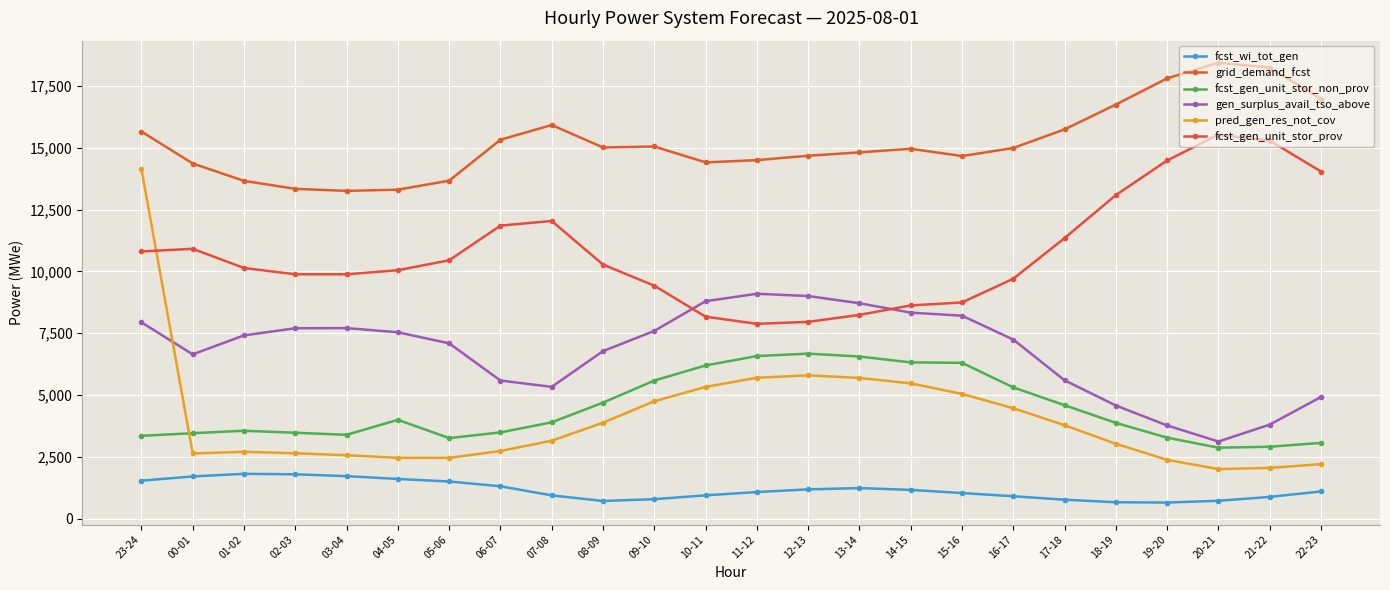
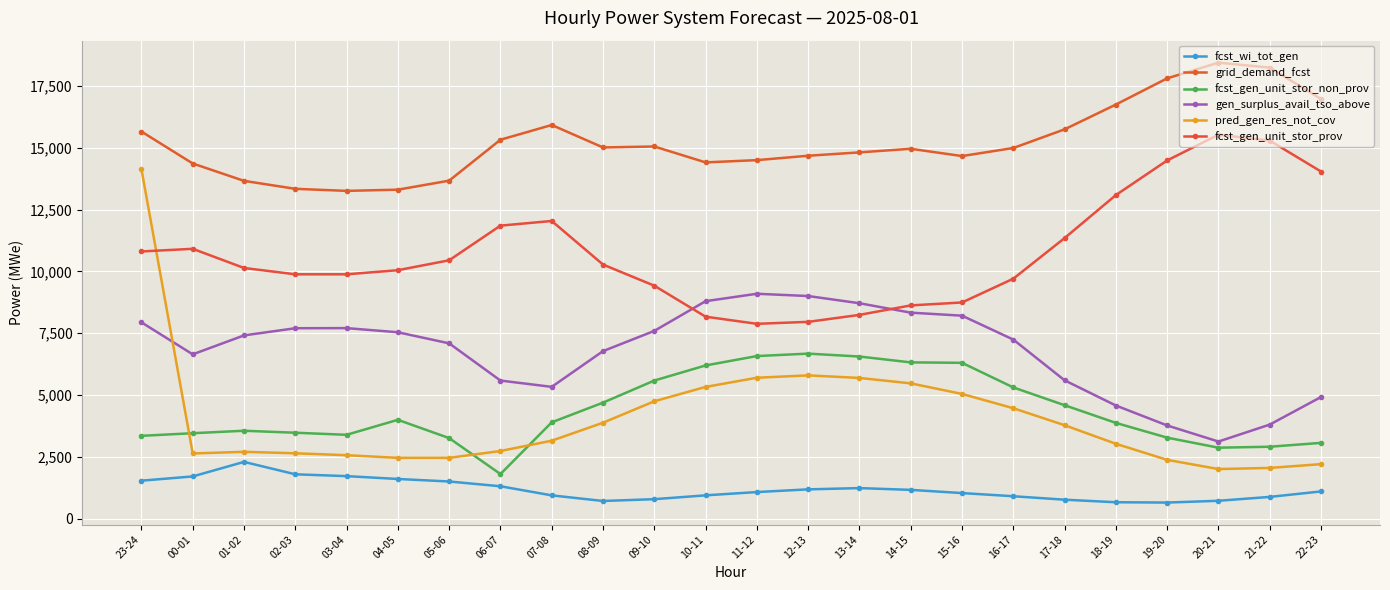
fcst_wi_tot_gen, 01-02: 1,800 -> 2,300
fcst_gen_unit_stor_non_prov, 06-07: 3,500 -> 1,800
